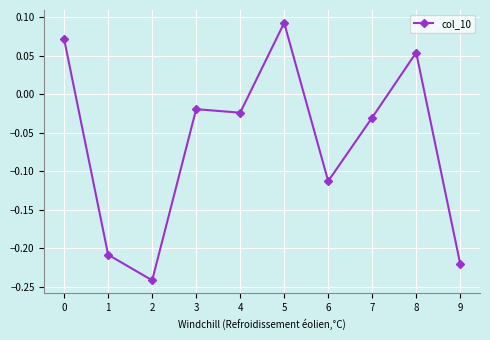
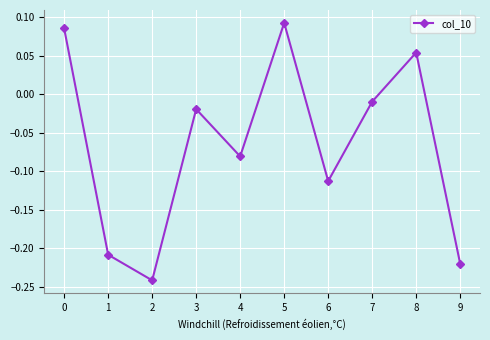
0: 0.07 -> 0.09
4: -0.02 -> -0.08
7: -0.03 -> -0.01
